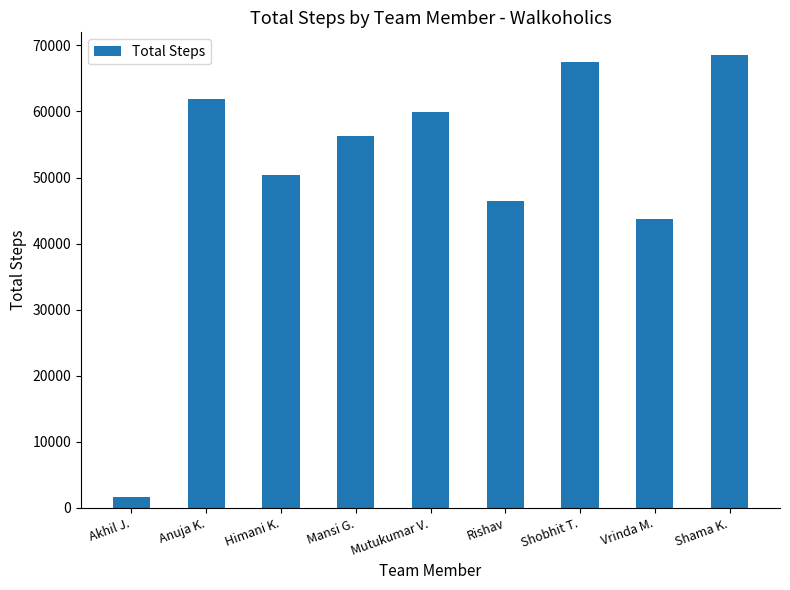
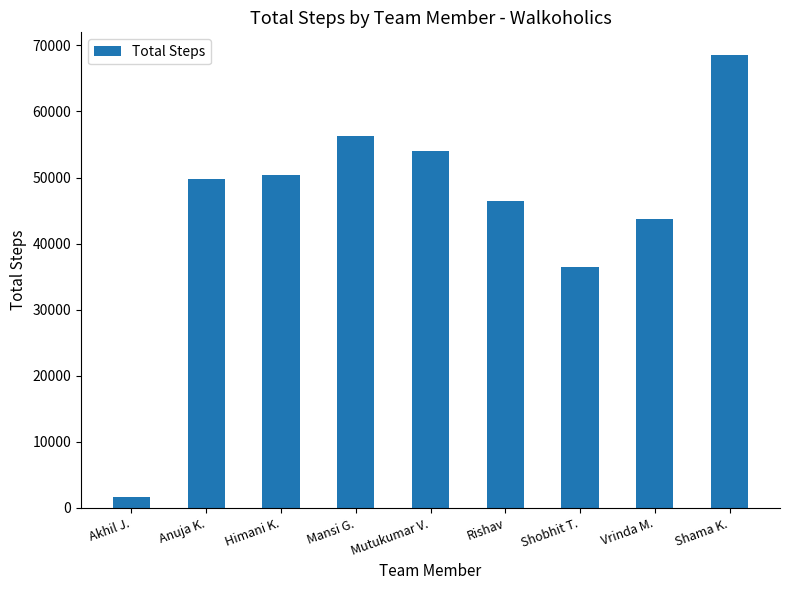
Anuja K.: 62000 -> 50000
Mutukumar V.: 60000 -> 54000
Shobhit T.: 68000 -> 36000
